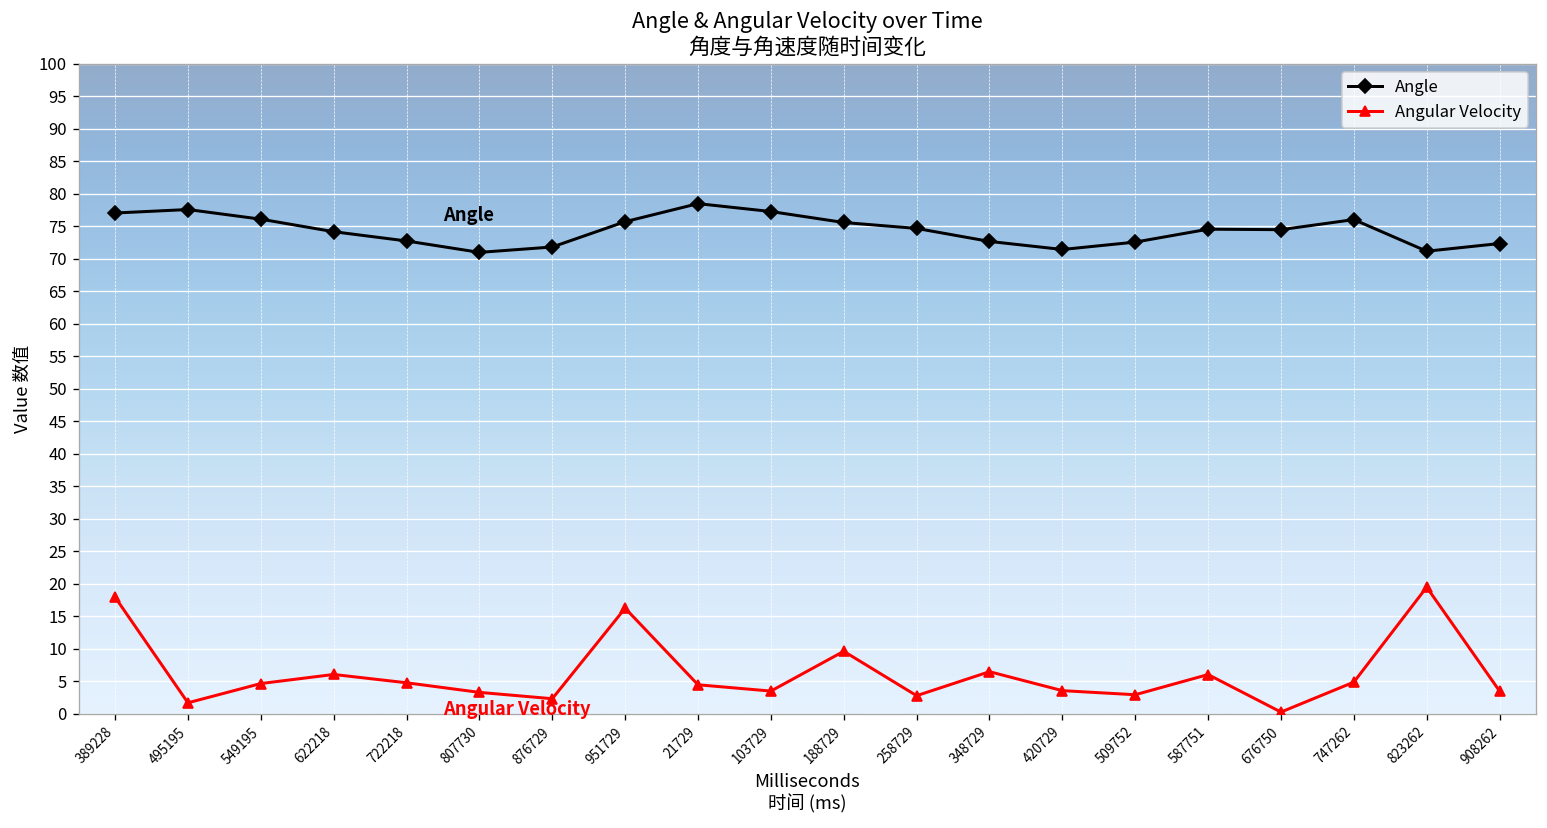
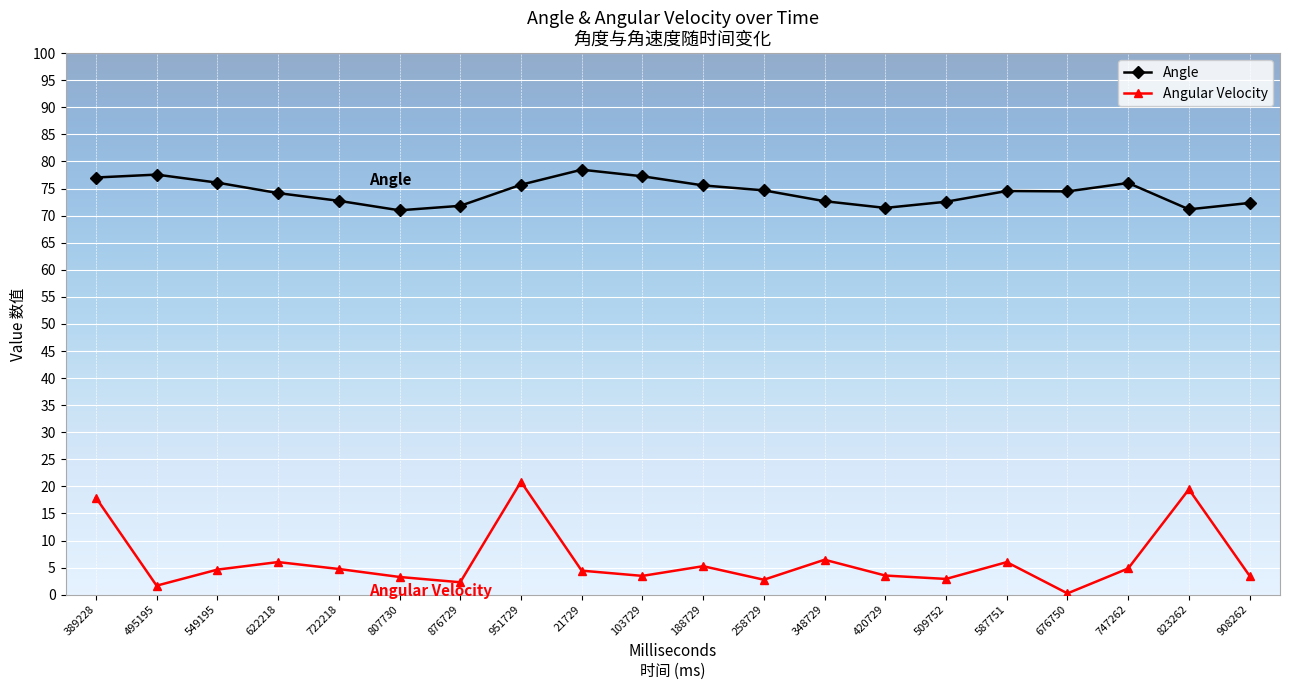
Angular Velocity, 951729: 16 -> 21
Angular Velocity, 188729: 10 -> 5
